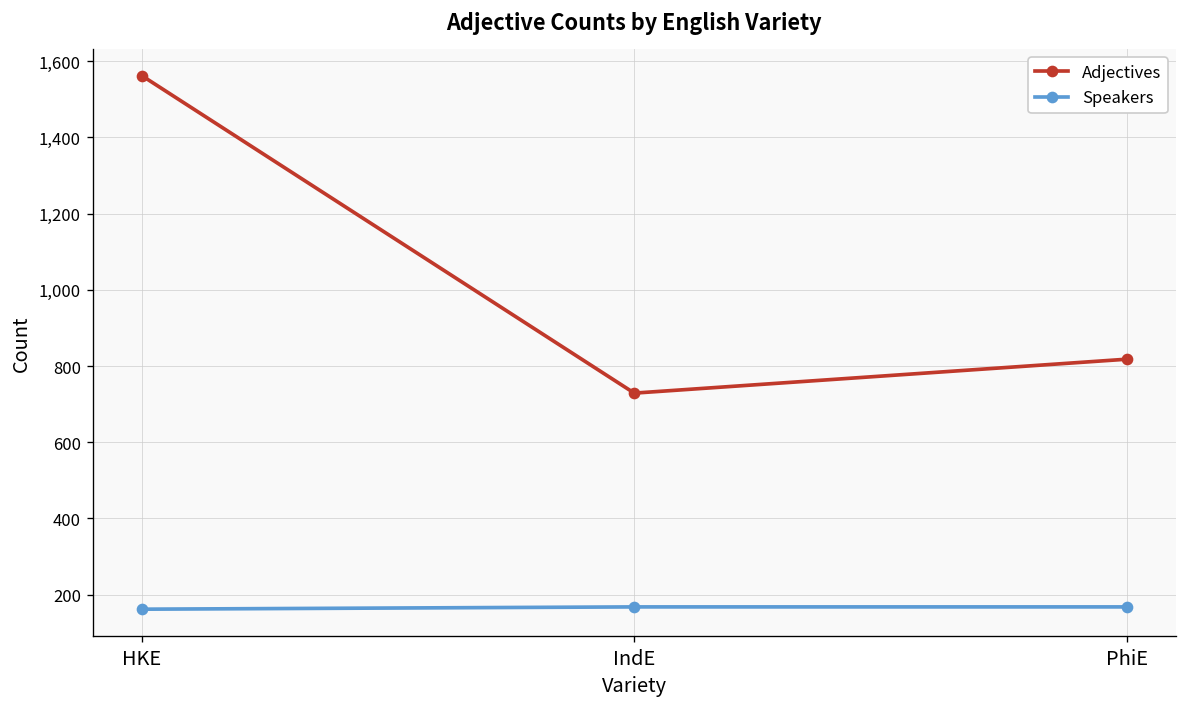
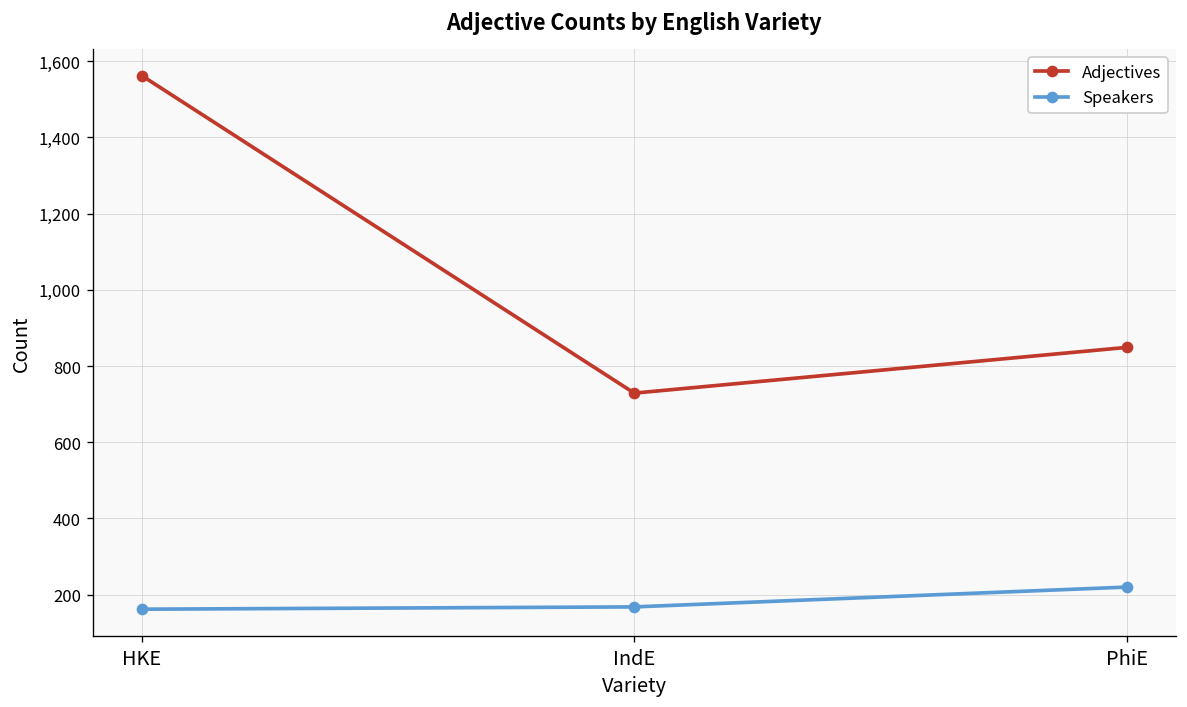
Adjectives, PhiE: 820 -> 850
Speakers, PhiE: 170 -> 220
